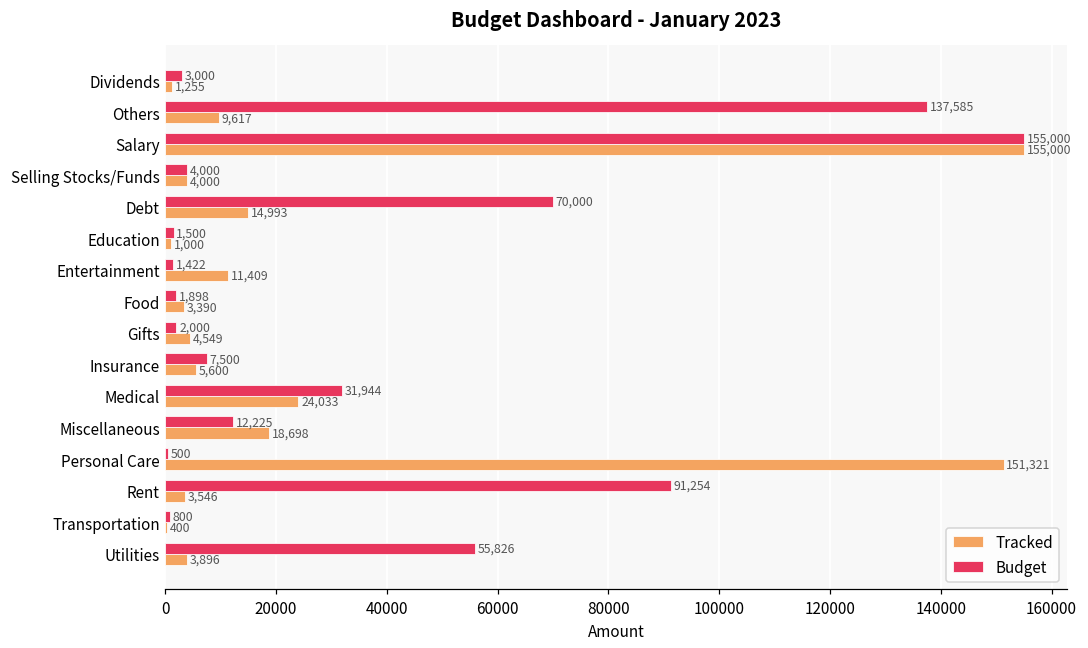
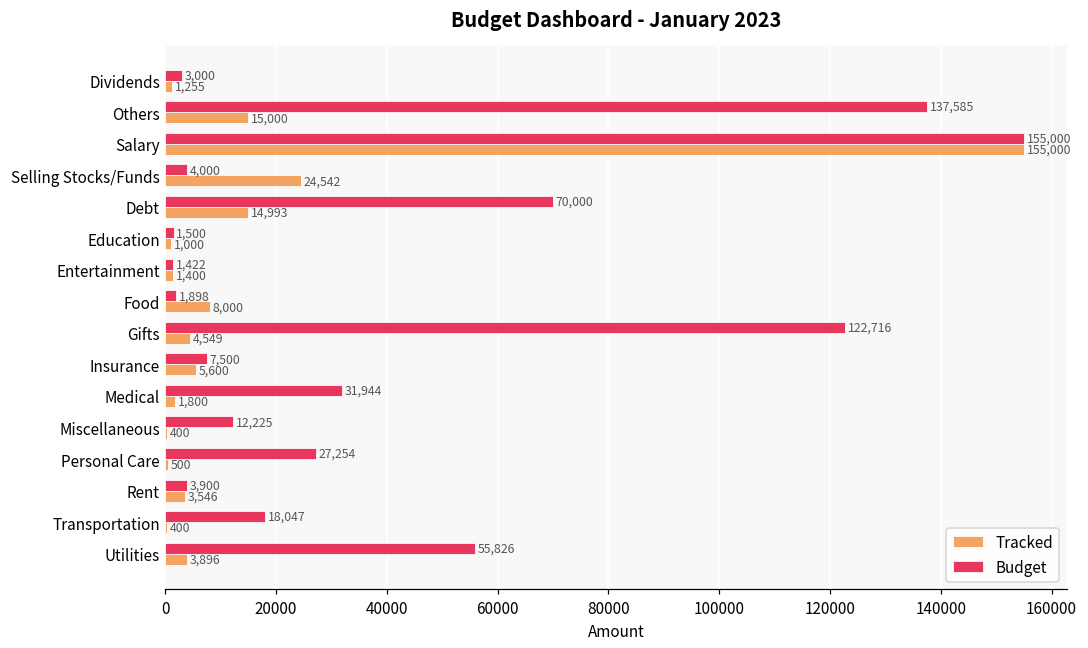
Tracked, Others: 9,617 -> 15,000
Tracked, Selling Stocks/Funds: 4,000 -> 24,542
Tracked, Entertainment: 11,409 -> 1,400
Tracked, Food: 3,390 -> 8,000
Budget, Gifts: 2,000 -> 122,716
Tracked, Medical: 24,033 -> 1,800
Tracked, Miscellaneous: 18,698 -> 400
Budget, Personal Care: 500 -> 27,254
Tracked, Personal Care: 151,321 -> 500
Budget, Rent: 91,254 -> 3,900
Budget, Transportation: 800 -> 18,047
